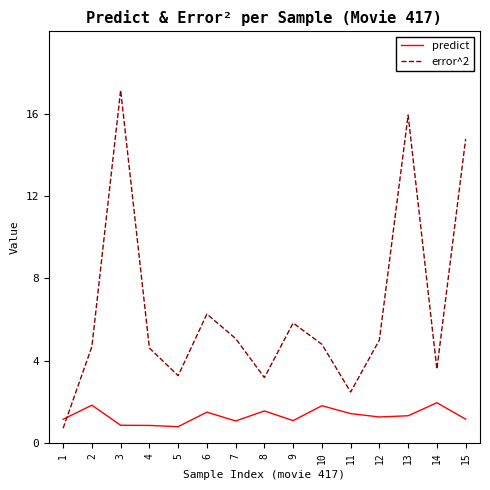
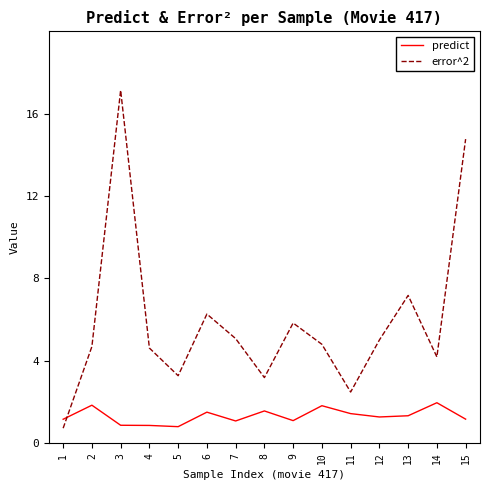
error^2, 13: 15.9 -> 7.2
error^2, 14: 3.6 -> 4.2
